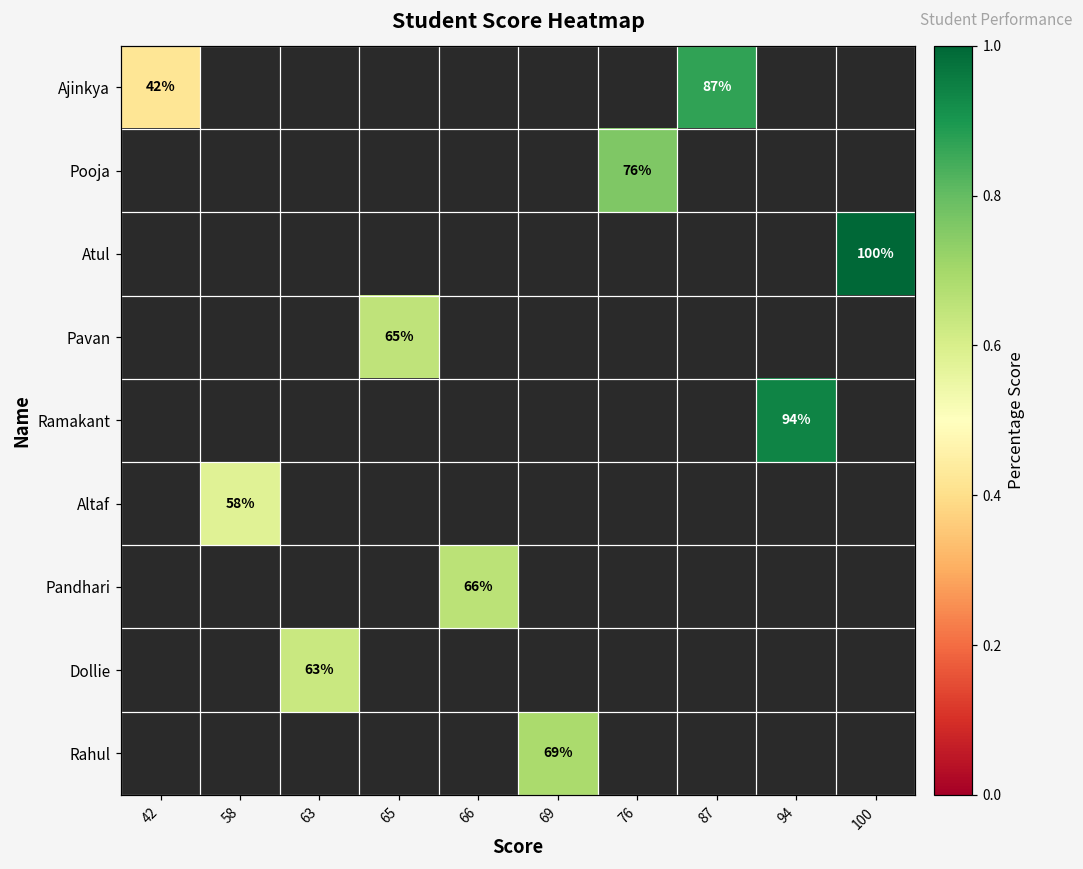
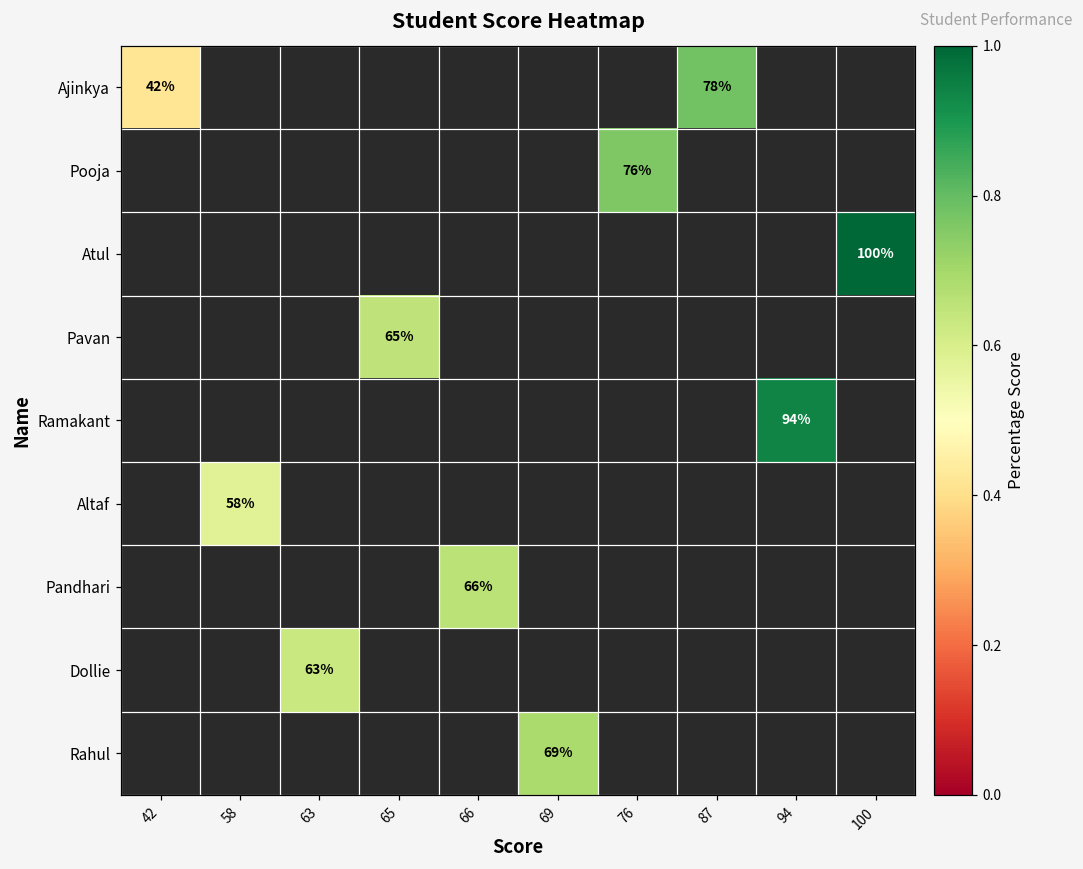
Ajinkya, 87: 87% -> 78%
